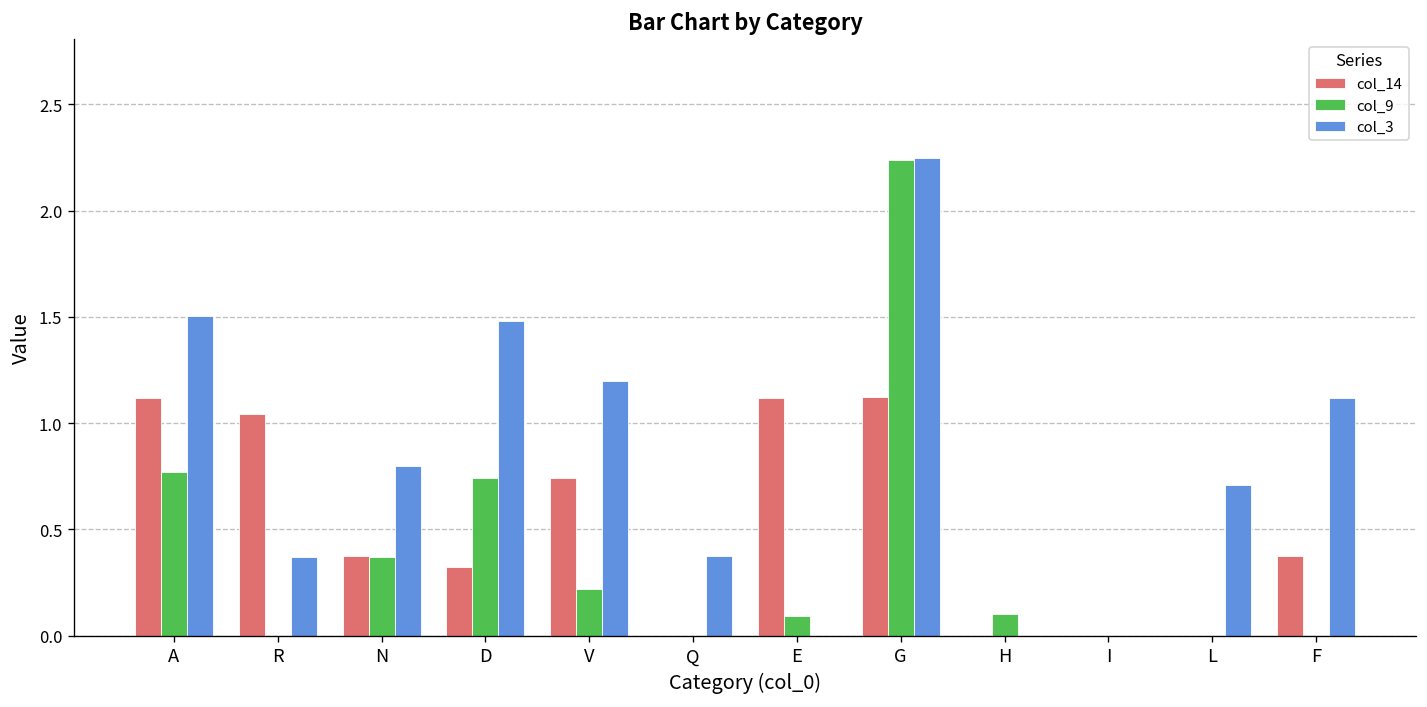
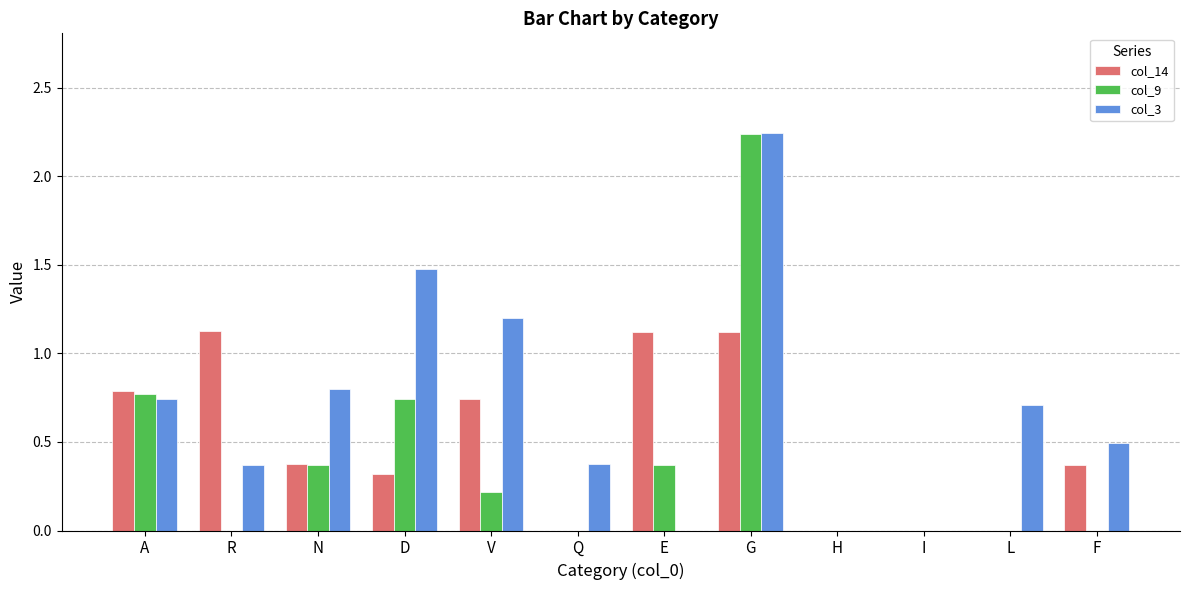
col_14, A: 1.12 -> 0.79
col_3, A: 1.51 -> 0.75
col_14, R: 1.04 -> 1.13
col_9, E: 0.09 -> 0.37
col_9, H: 0.1 -> 0.0
col_3, F: 1.12 -> 0.49
